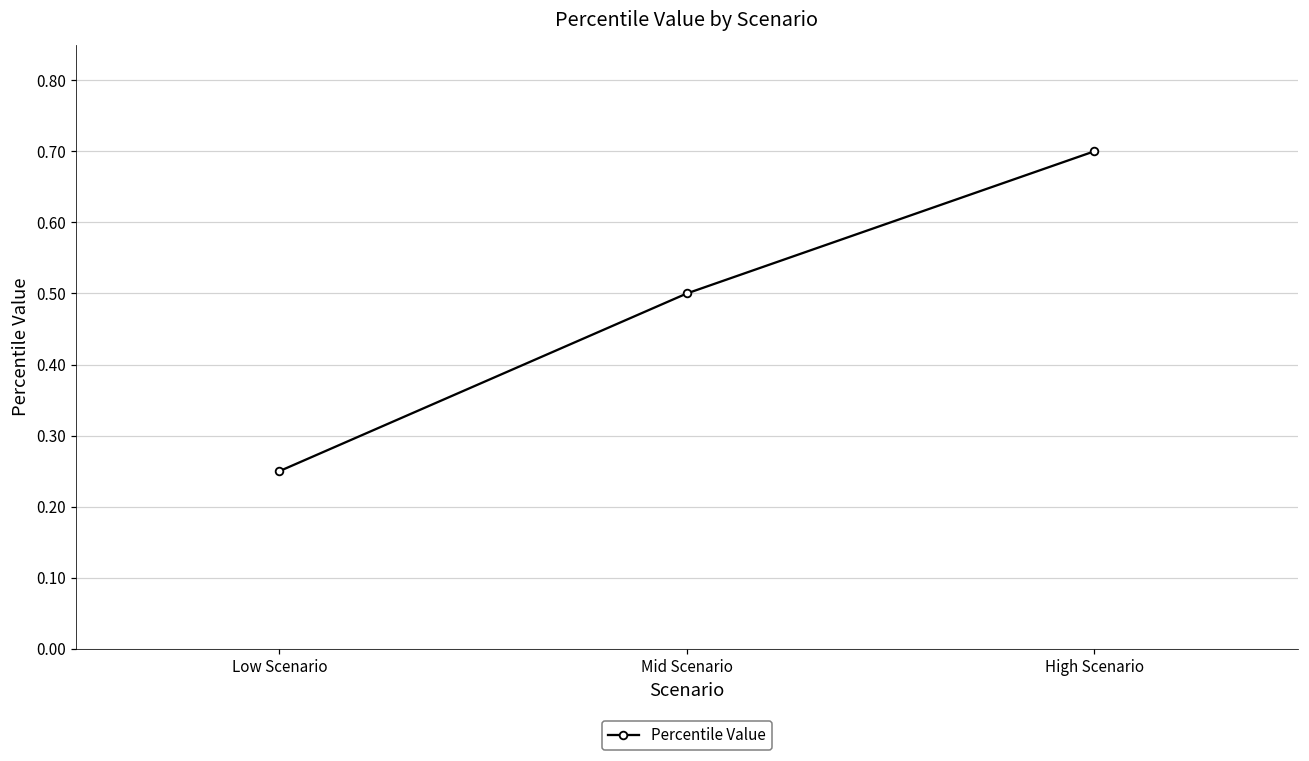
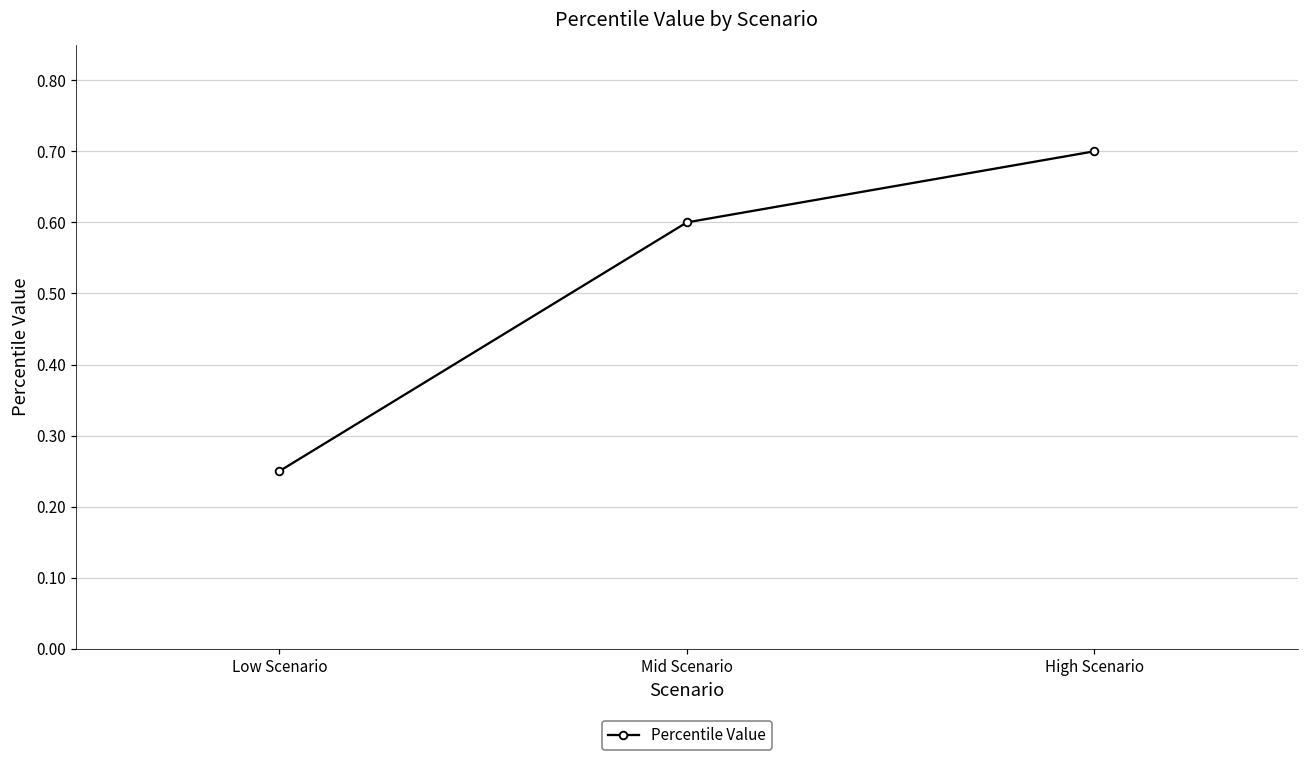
Mid Scenario: 0.5 -> 0.6
